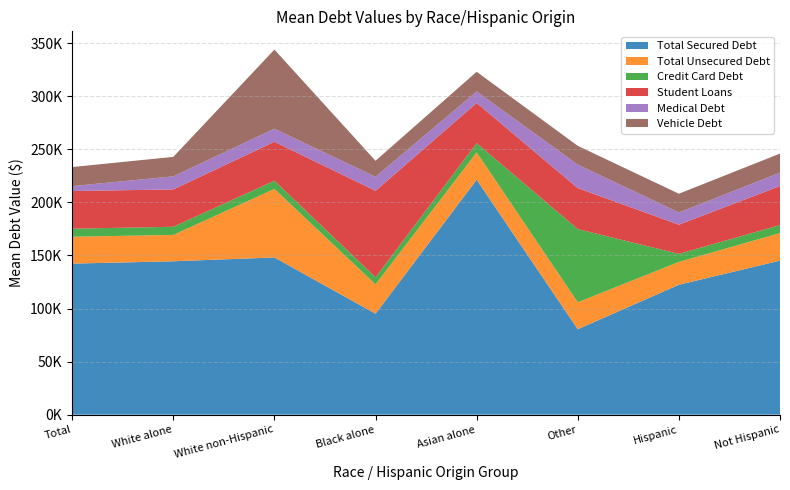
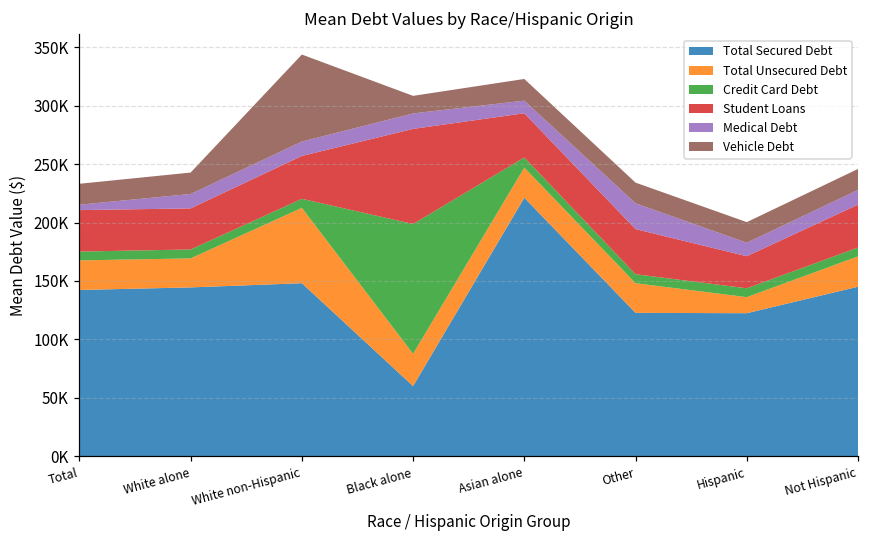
Total Secured Debt, Black alone: 95000 -> 60000
Credit Card Debt, Black alone: 7000 -> 111000
Total Secured Debt, Other: 80000 -> 123000
Credit Card Debt, Other: 69000 -> 8000
Total Unsecured Debt, Hispanic: 22000 -> 14000
